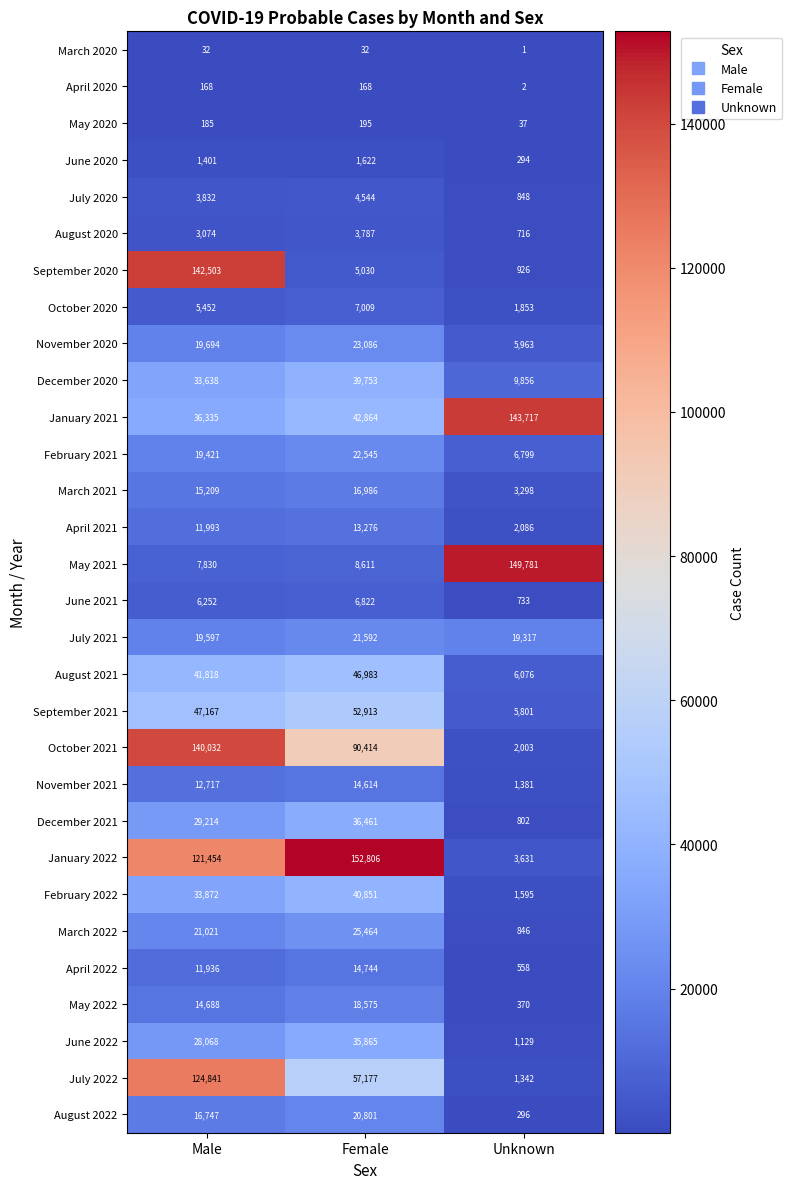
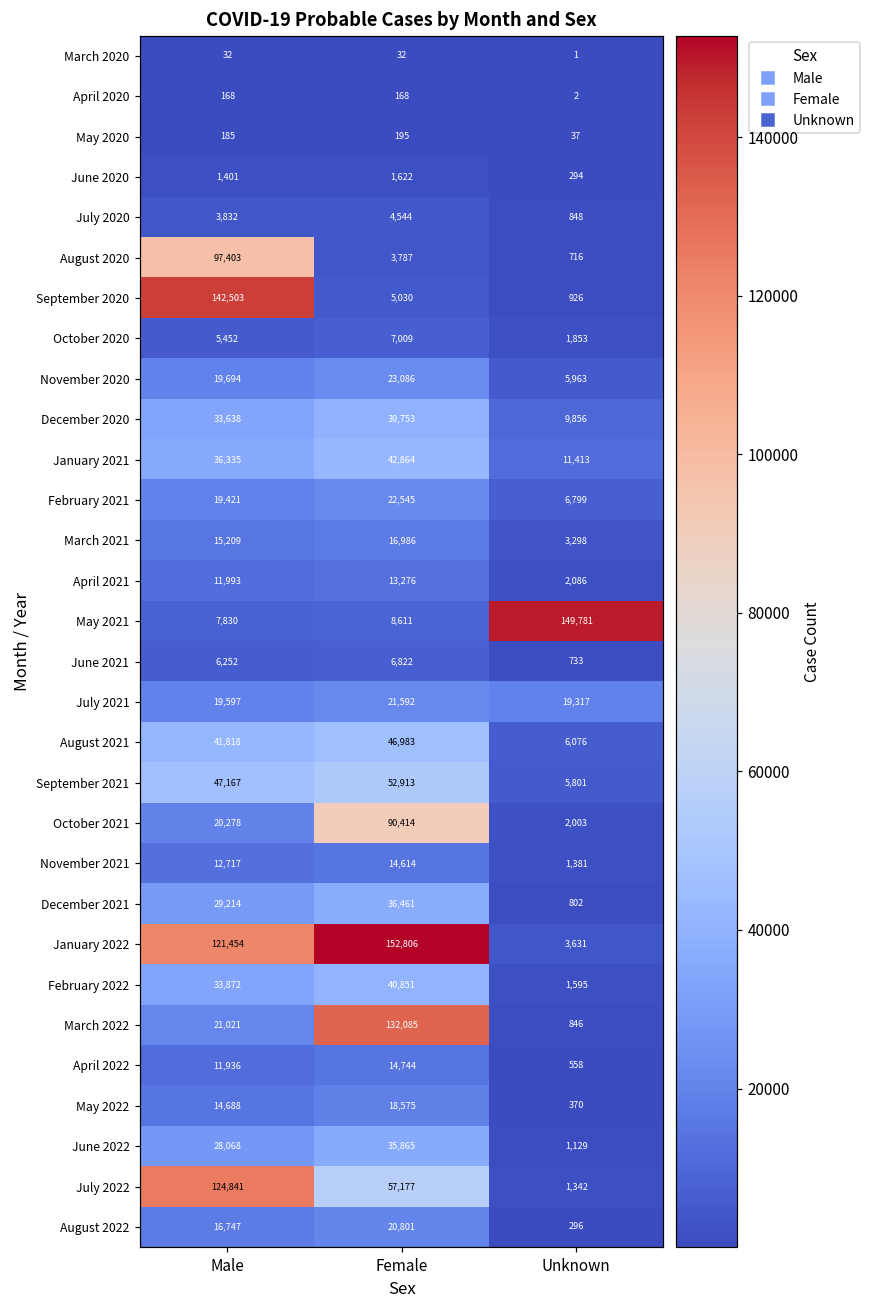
August 2020, Male: 3,074 -> 97,403
January 2021, Unknown: 143,717 -> 11,413
October 2021, Male: 140,032 -> 20,278
March 2022, Female: 25,464 -> 132,085
